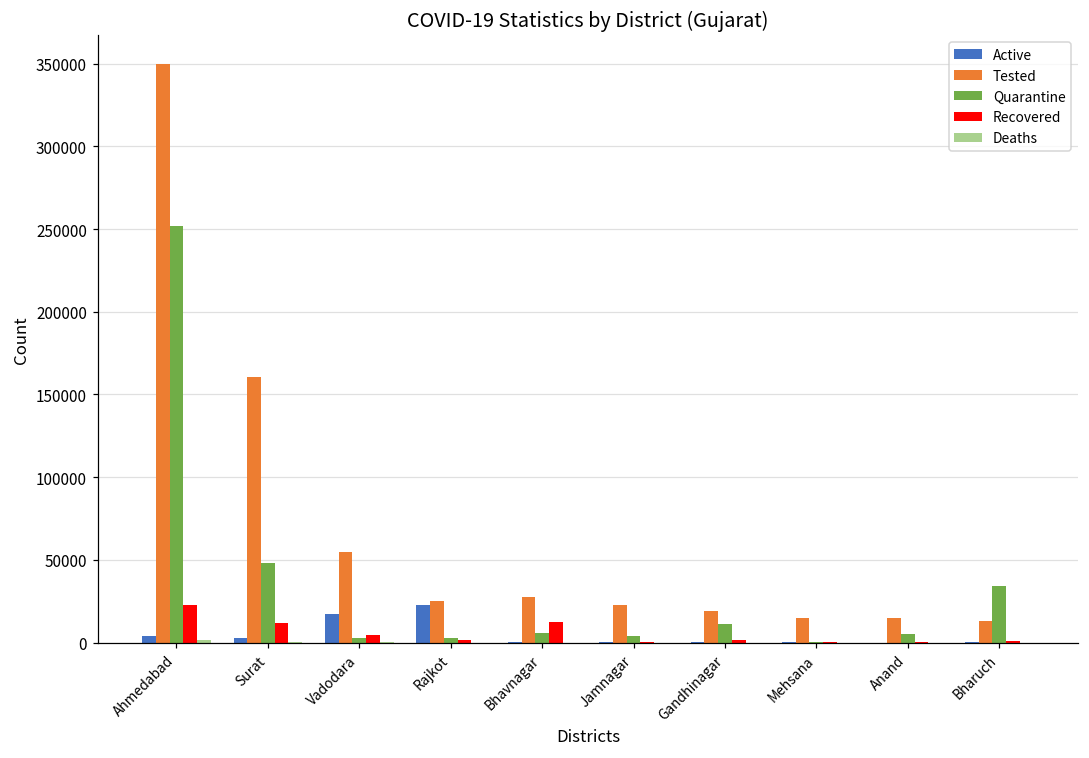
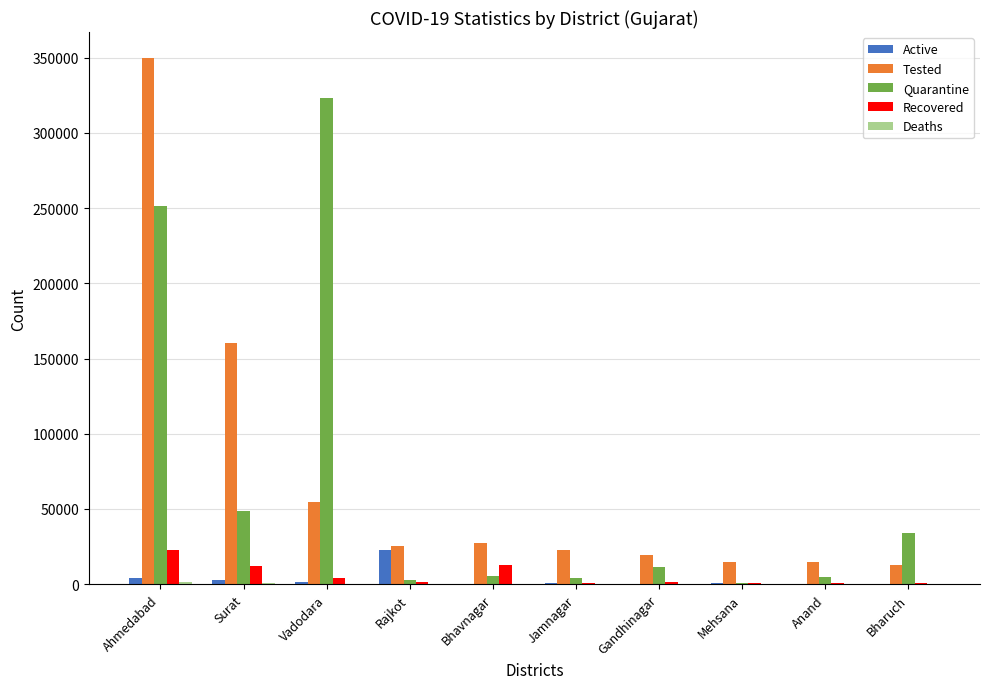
Active, Vadodara: 17000 -> 1000
Quarantine, Vadodara: 3000 -> 323000
